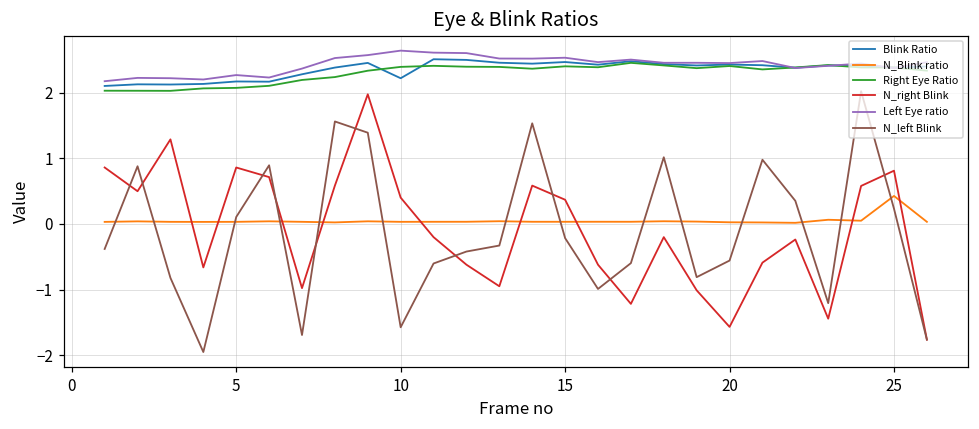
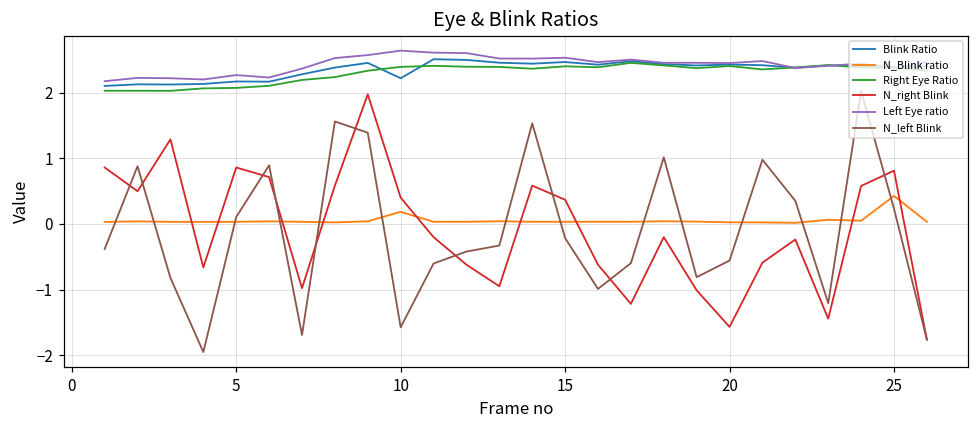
N_Blink ratio, 10: 0.0 -> 0.2
